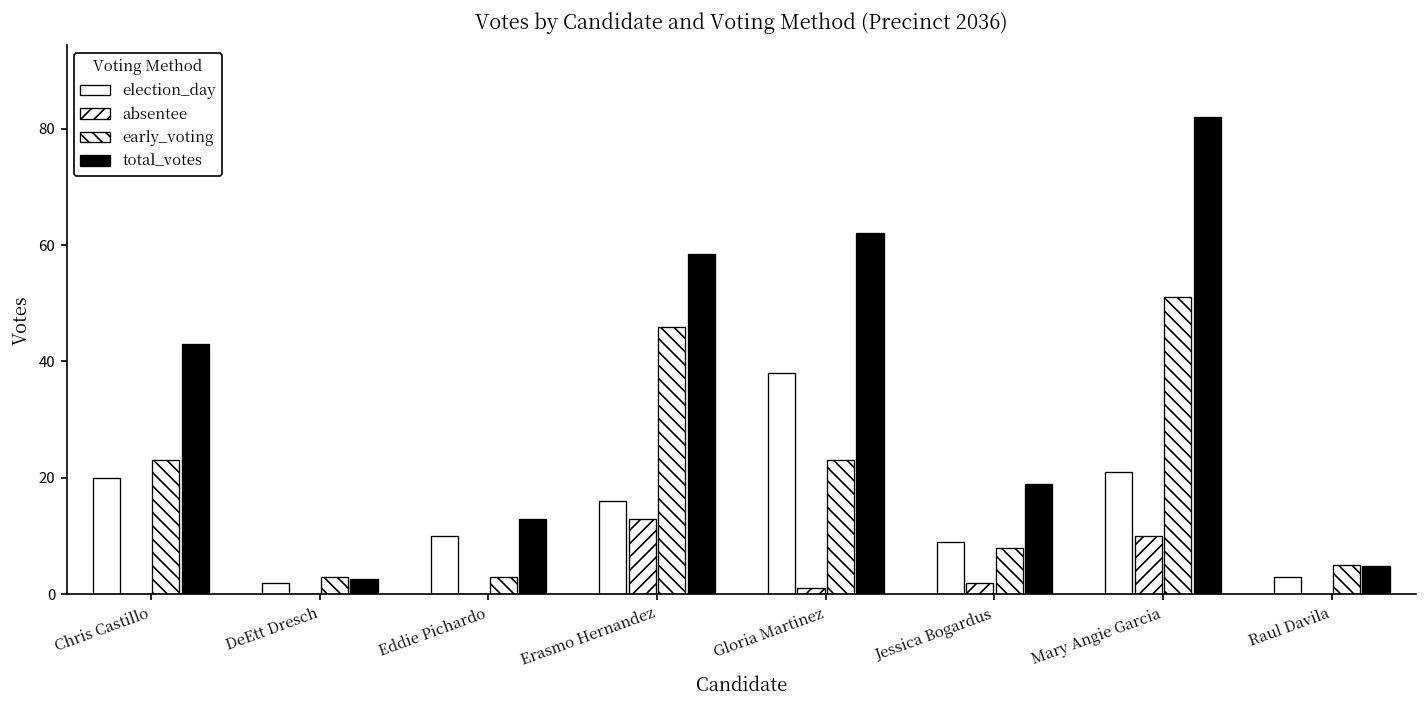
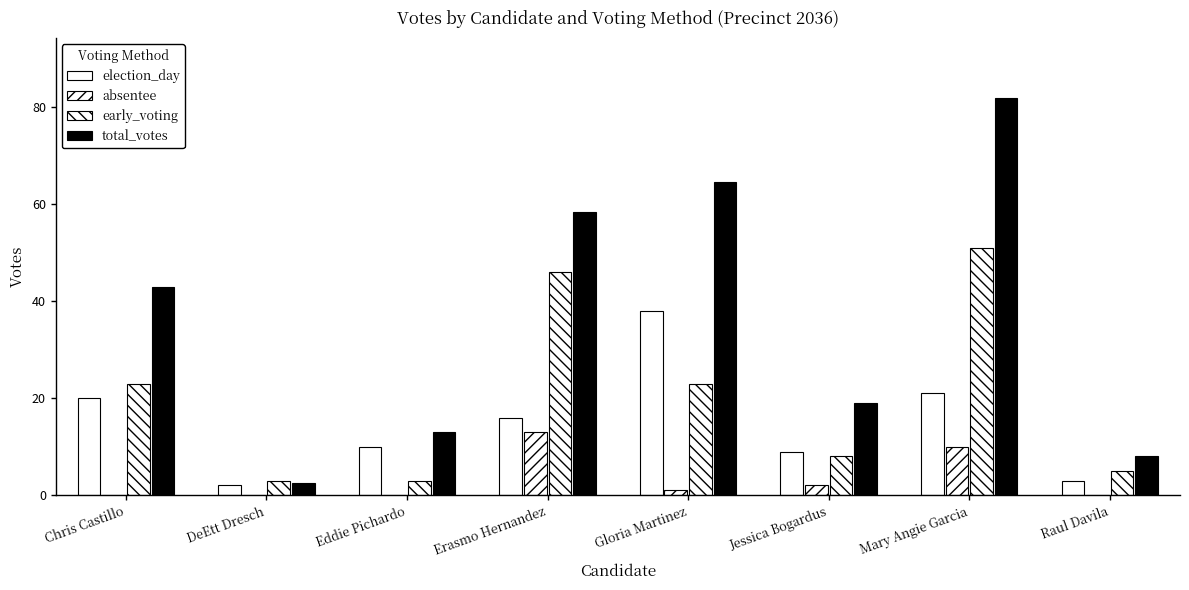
total_votes, Gloria Martinez: 62 -> 65
total_votes, Raul Davila: 5 -> 8
